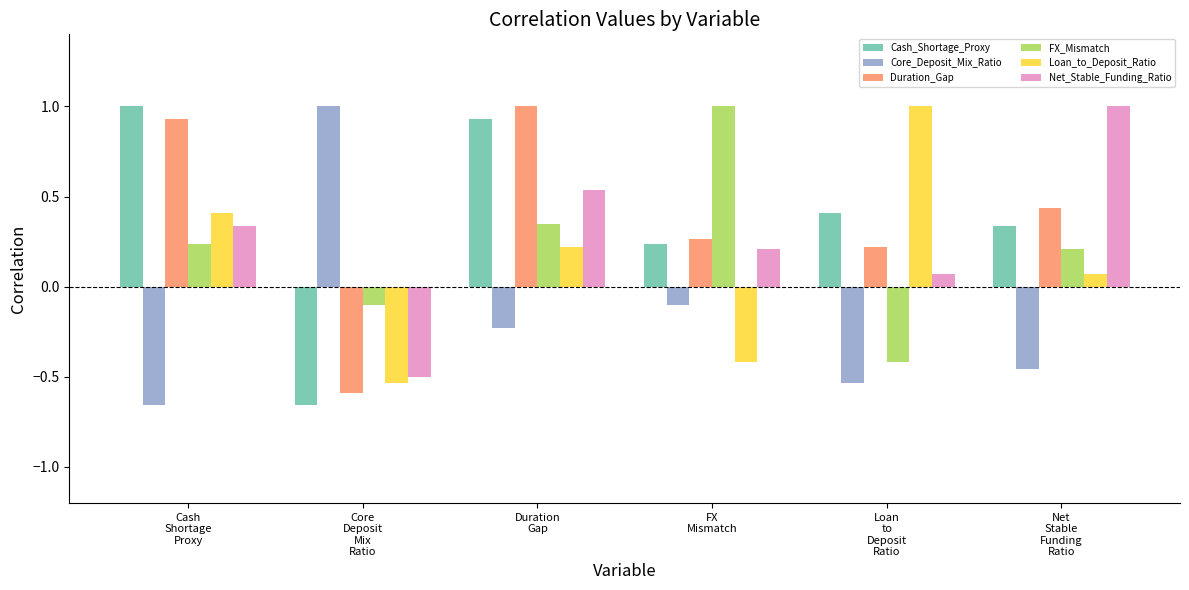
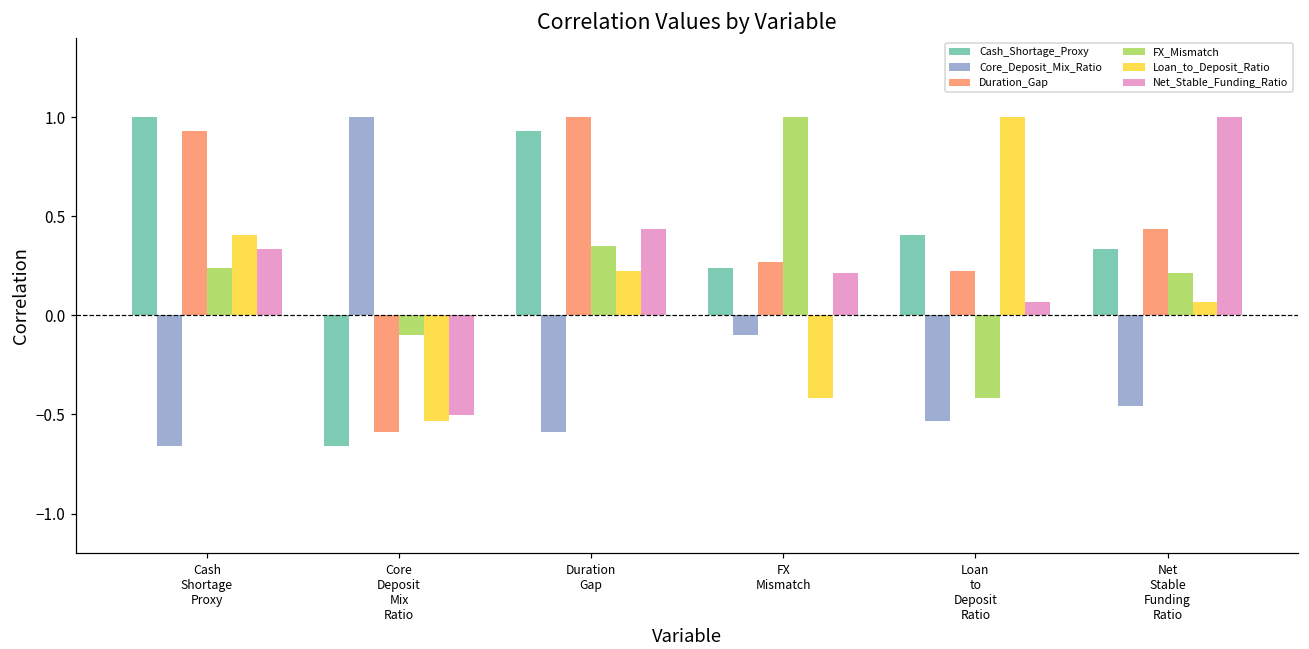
Core_Deposit_Mix_Ratio, Duration Gap: -0.23 -> -0.59
Net_Stable_Funding_Ratio, Duration Gap: 0.54 -> 0.44
